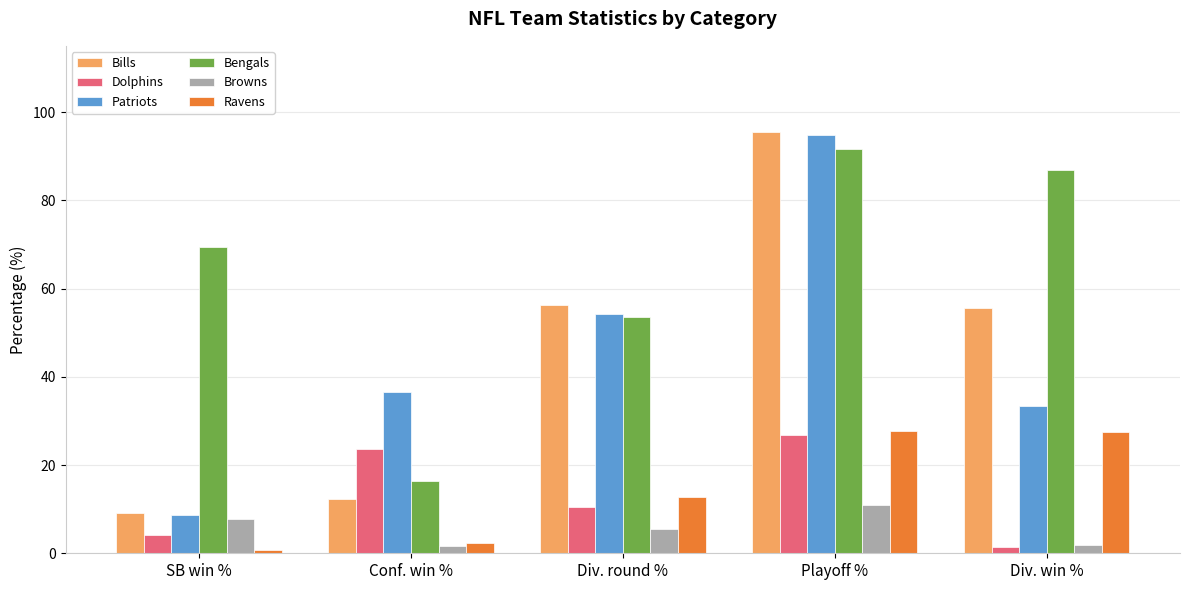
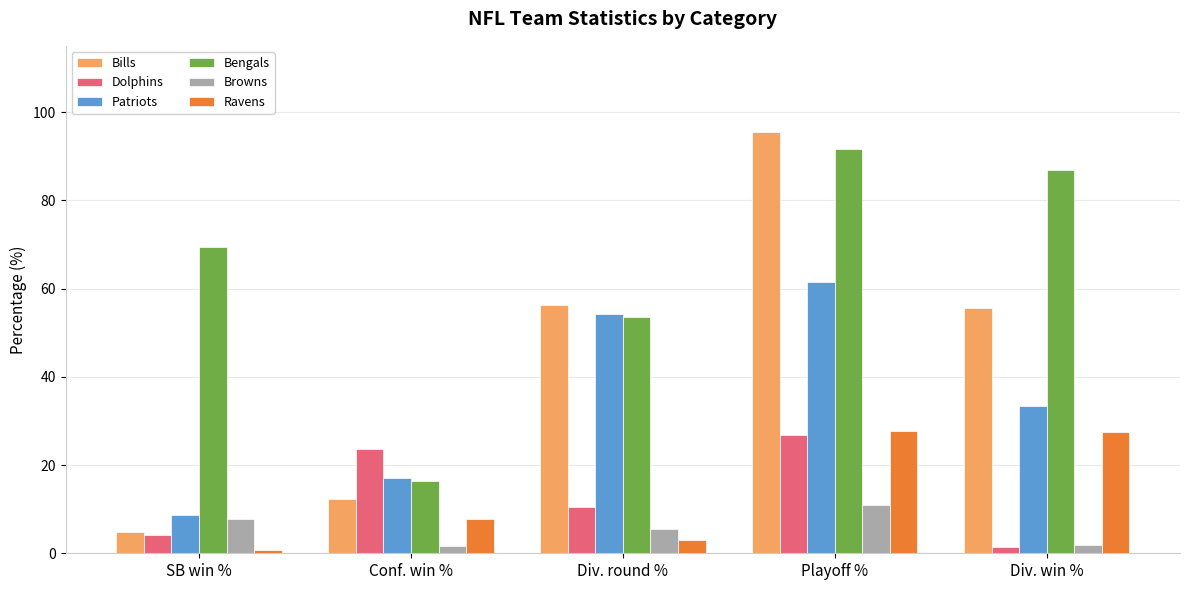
Bills, SB win %: 9 -> 5
Patriots, Conf. win %: 37 -> 17
Ravens, Conf. win %: 2 -> 8
Ravens, Div. round %: 13 -> 3
Patriots, Playoff %: 95 -> 61
